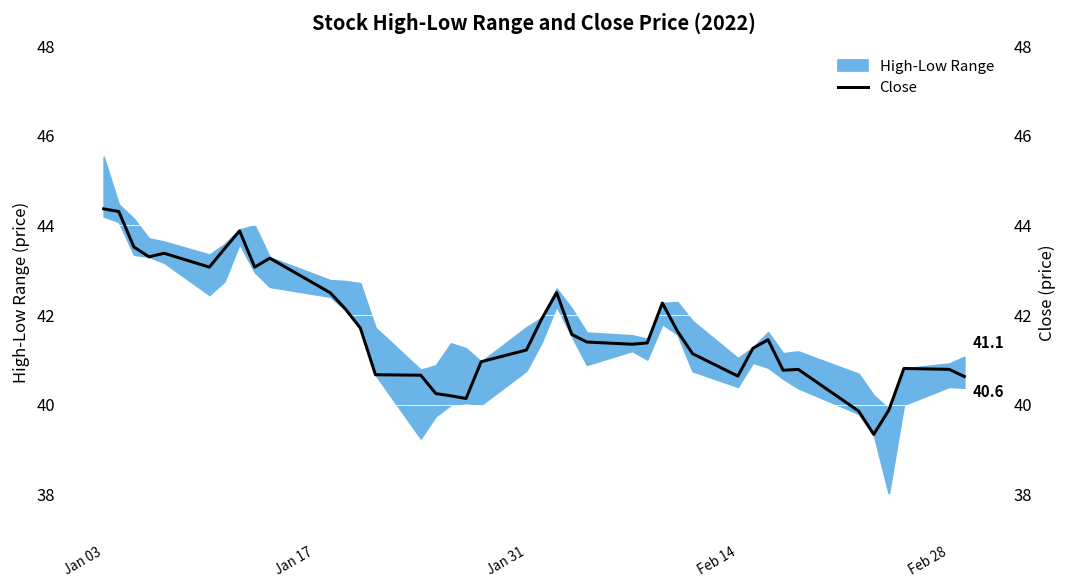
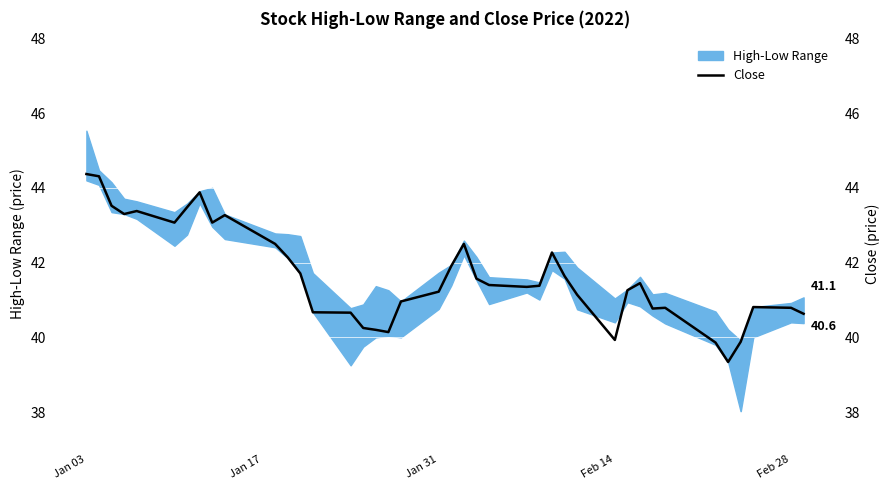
Close, Feb 14: 40.6 -> 39.9
